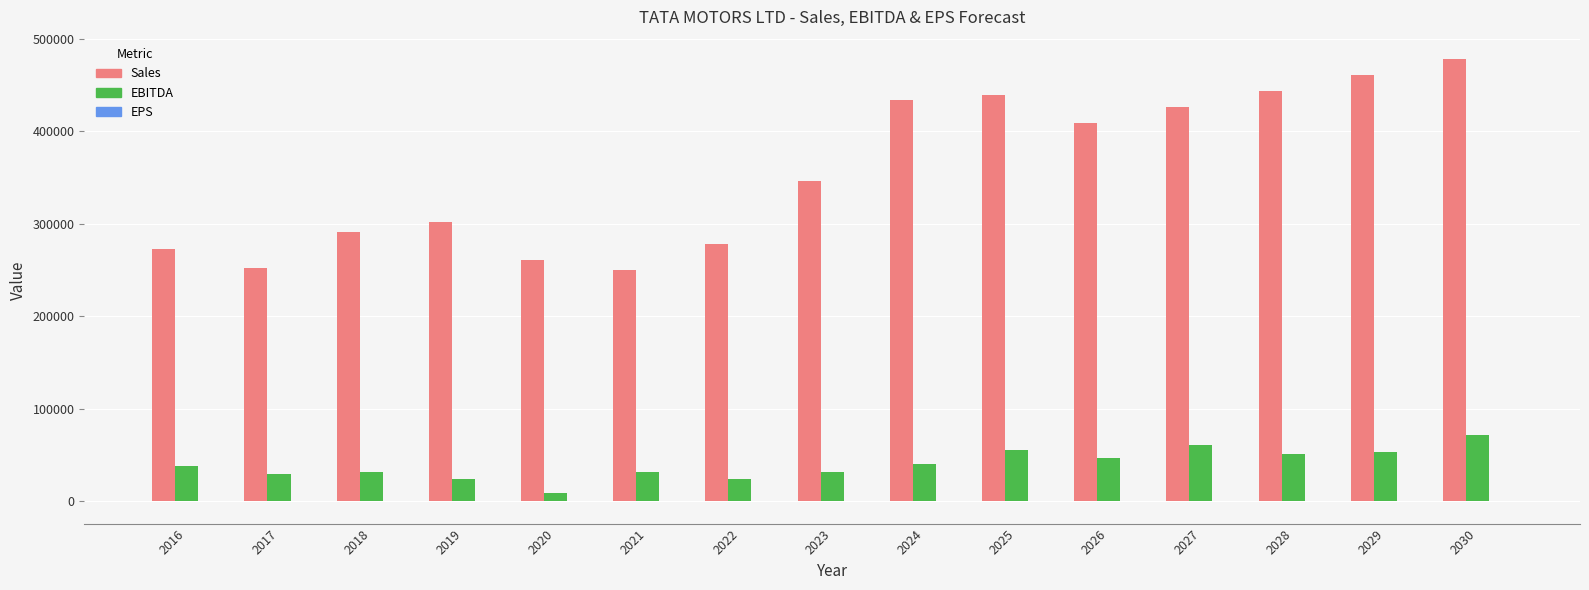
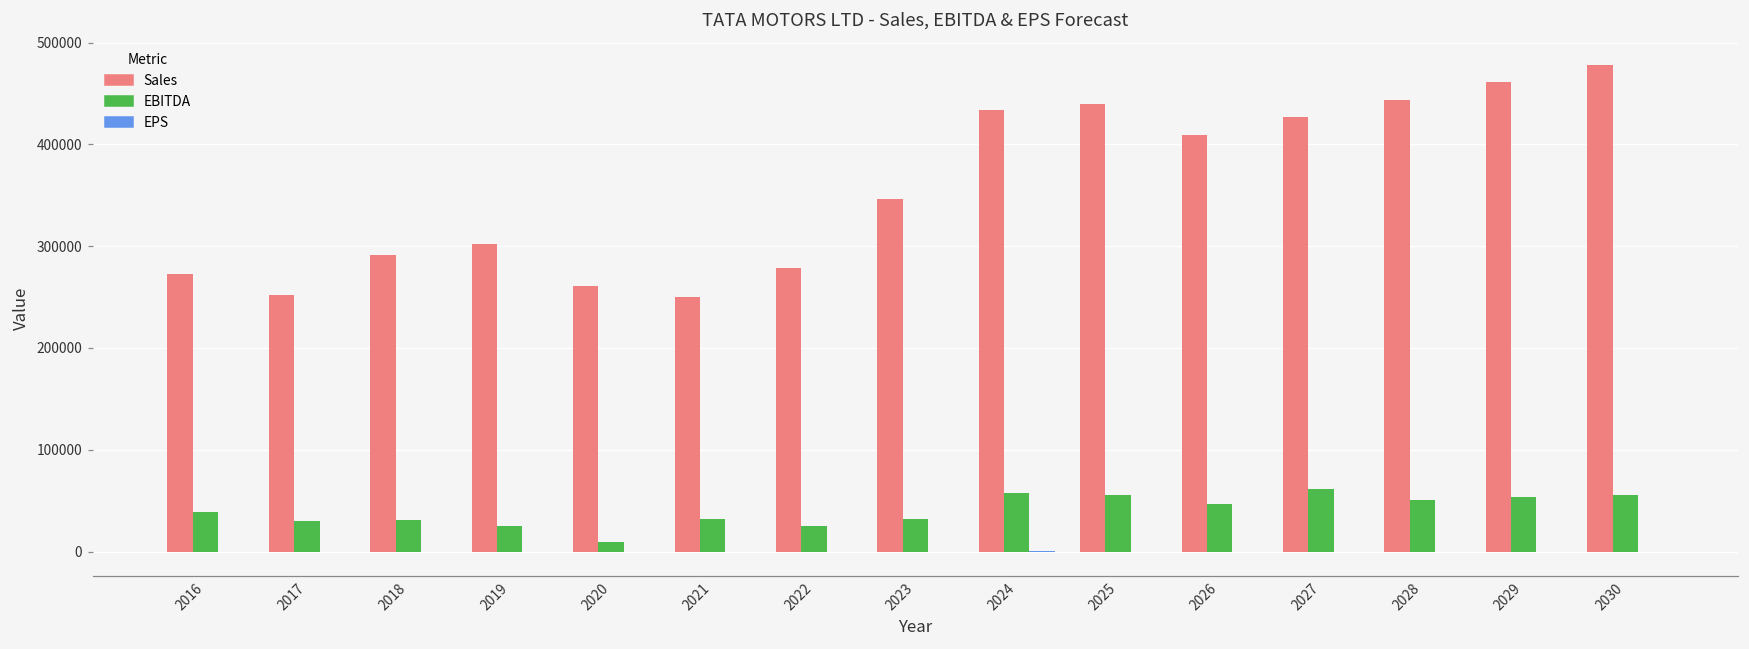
EBITDA, 2024: 40000 -> 60000
EBITDA, 2030: 70000 -> 60000
